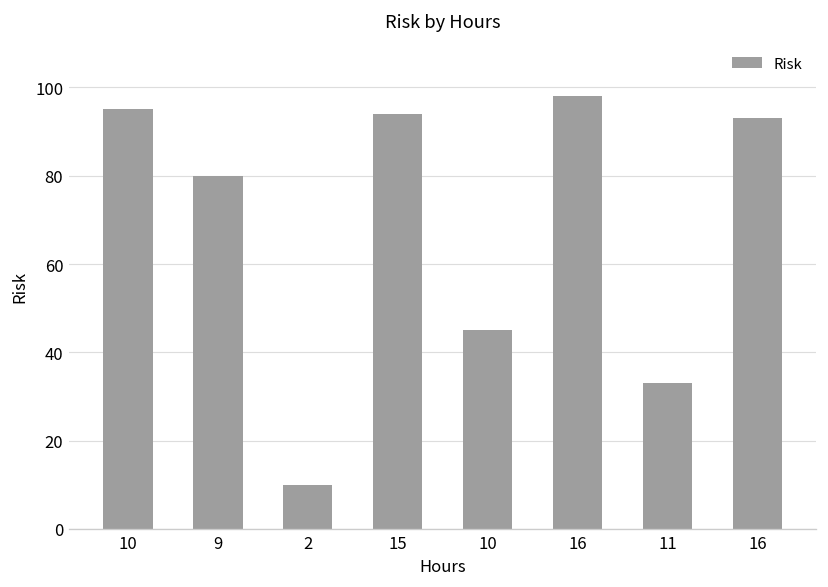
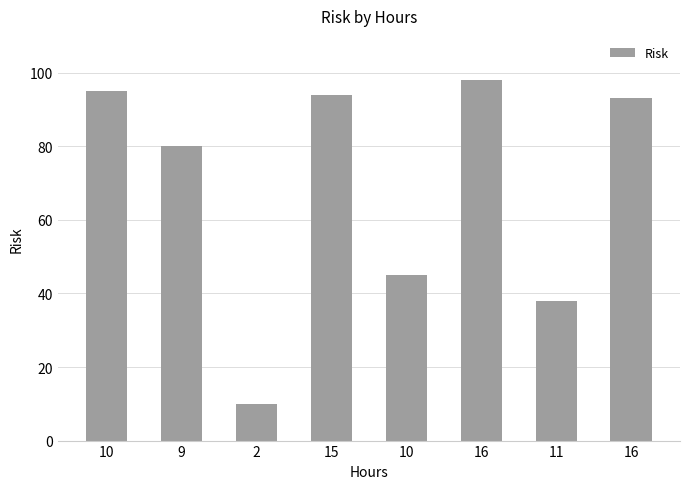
11: 33 -> 38
